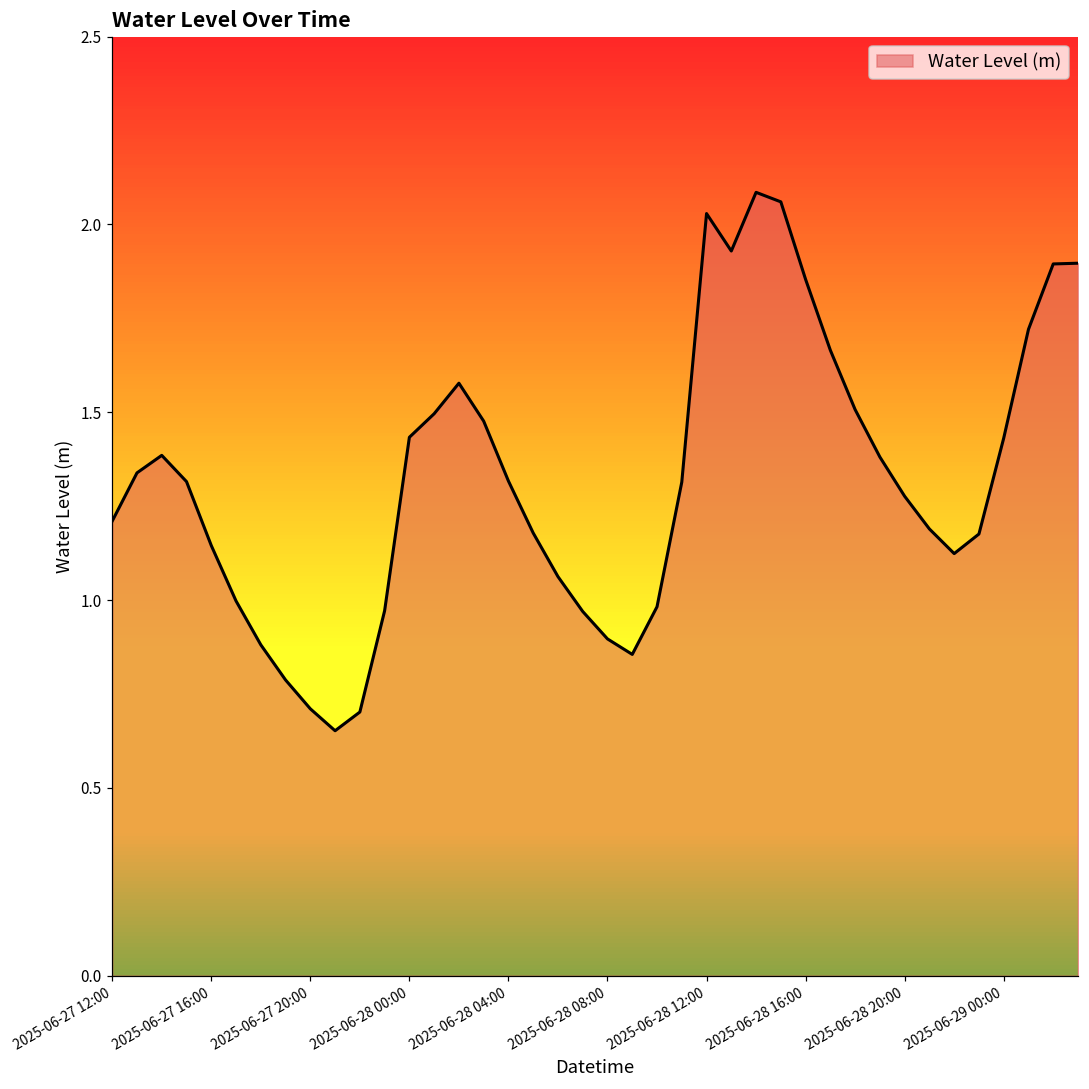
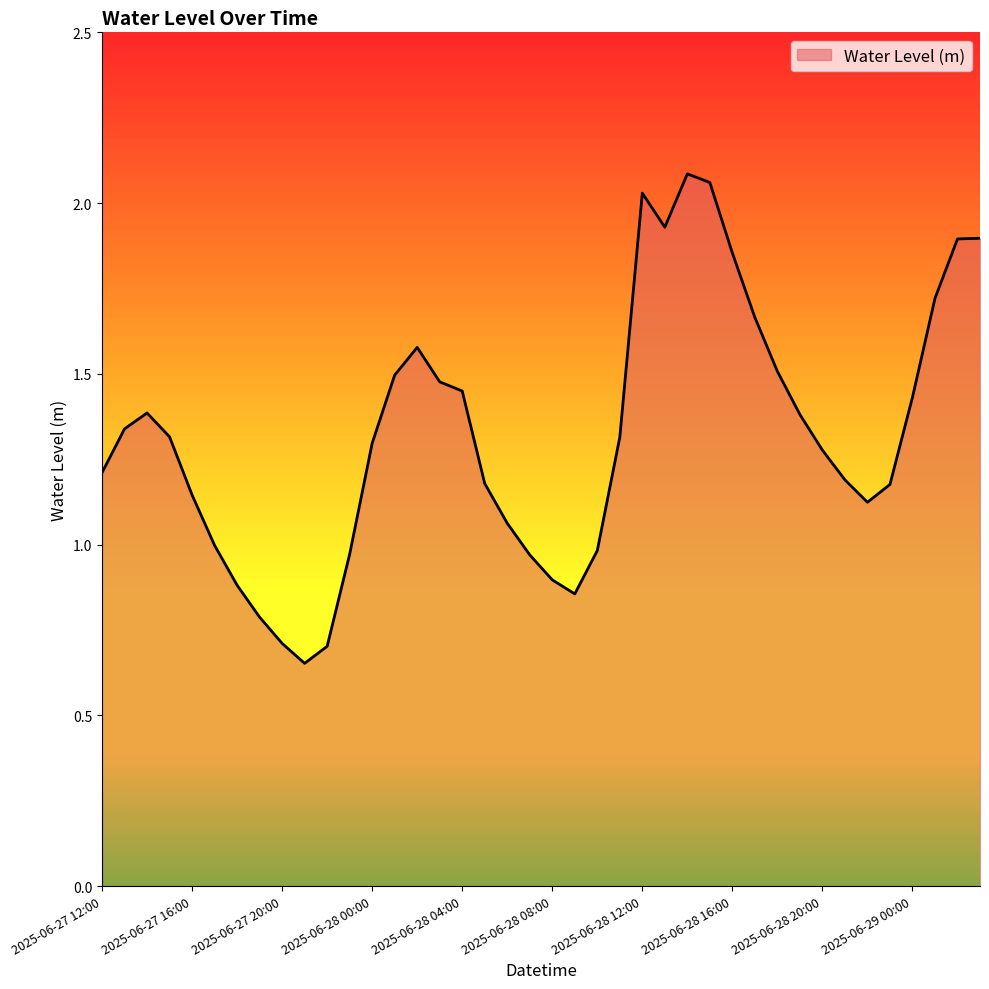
2025-06-28 00:00: 1.43 -> 1.30
2025-06-28 04:00: 1.32 -> 1.45
